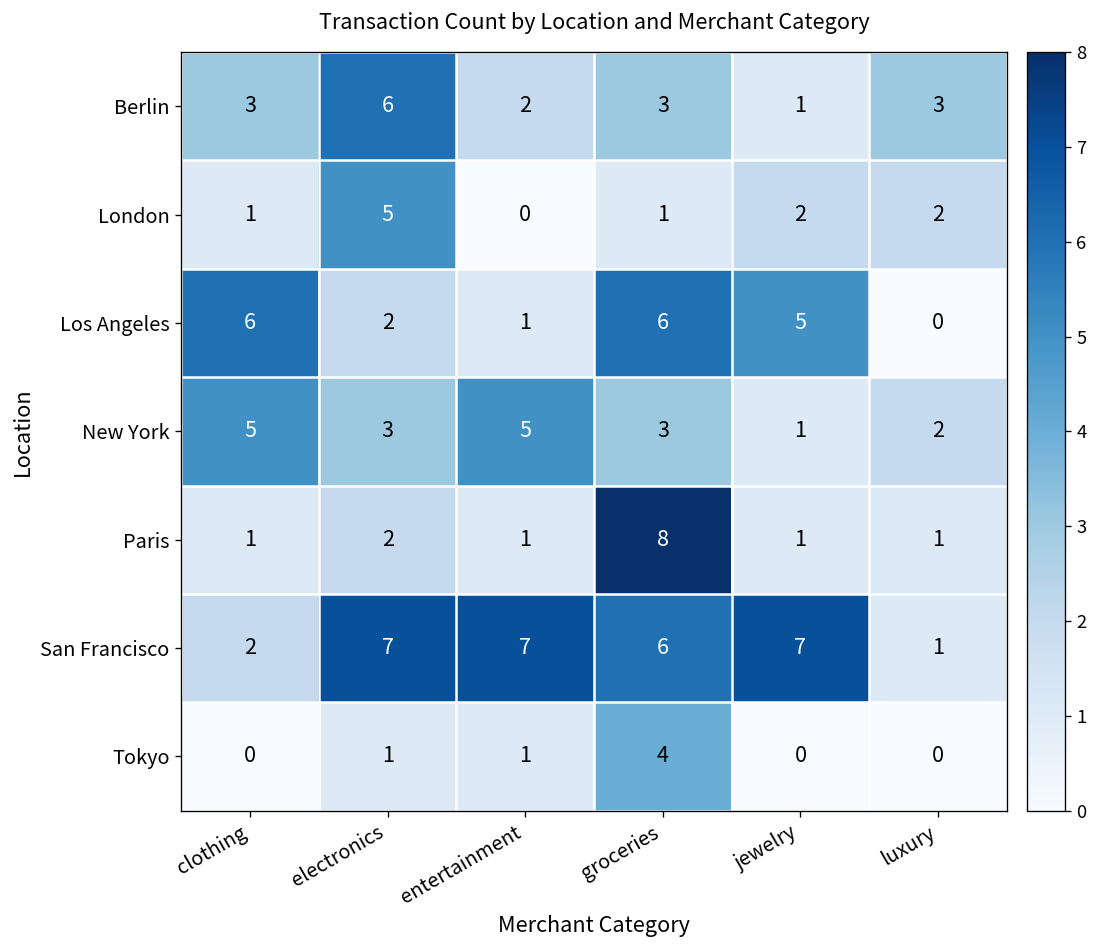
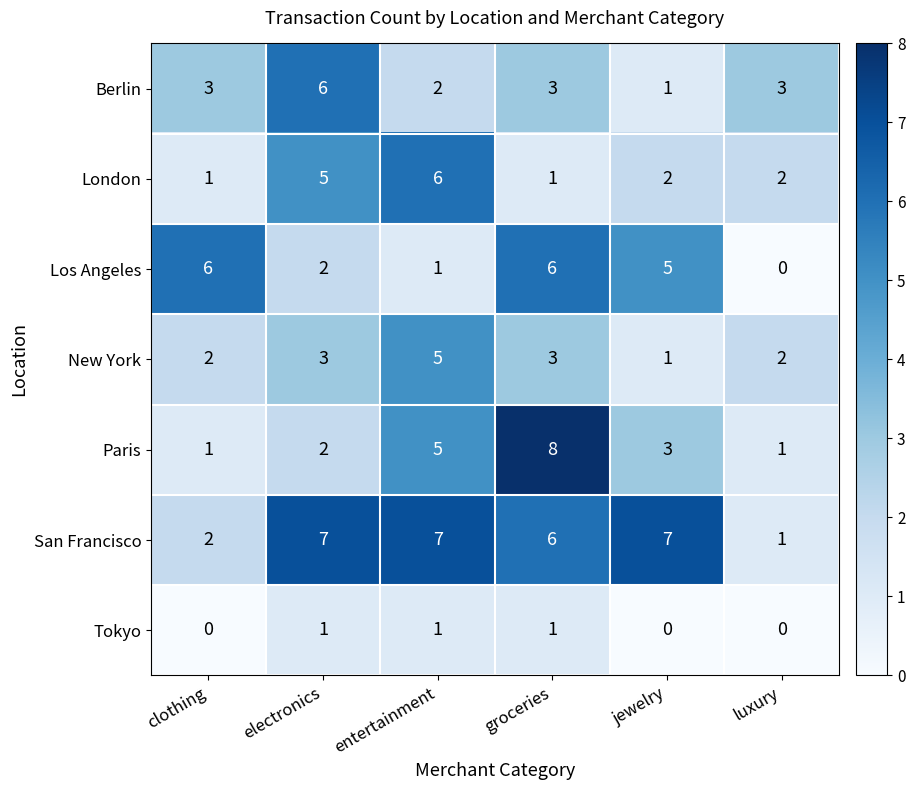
London, entertainment: 0 -> 6
New York, clothing: 5 -> 2
Paris, entertainment: 1 -> 5
Paris, jewelry: 1 -> 3
Tokyo, groceries: 4 -> 1
